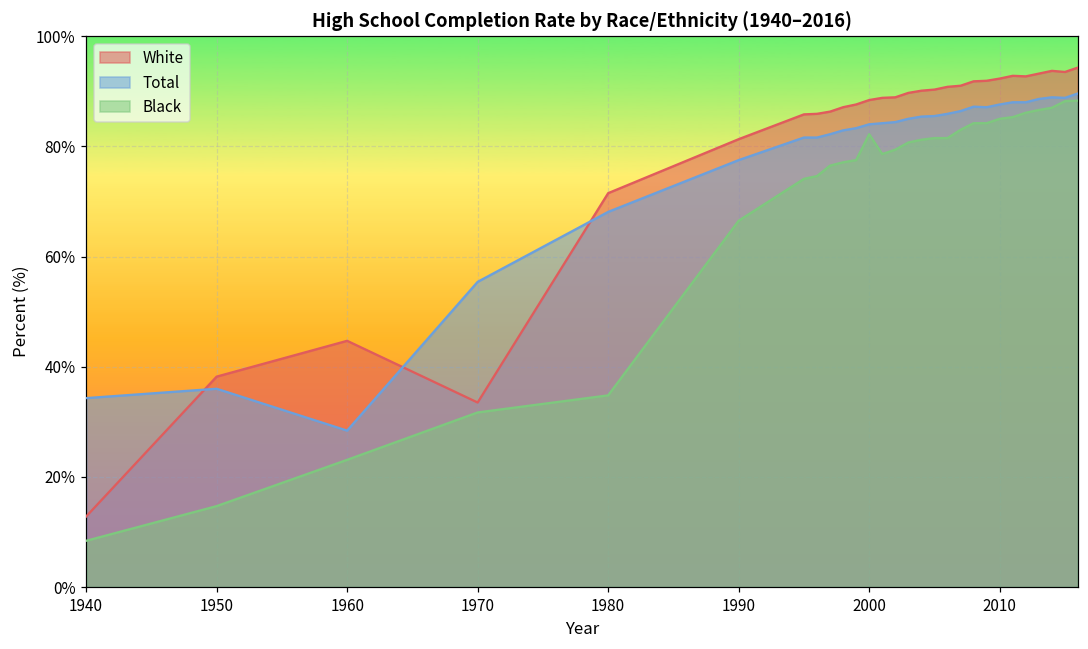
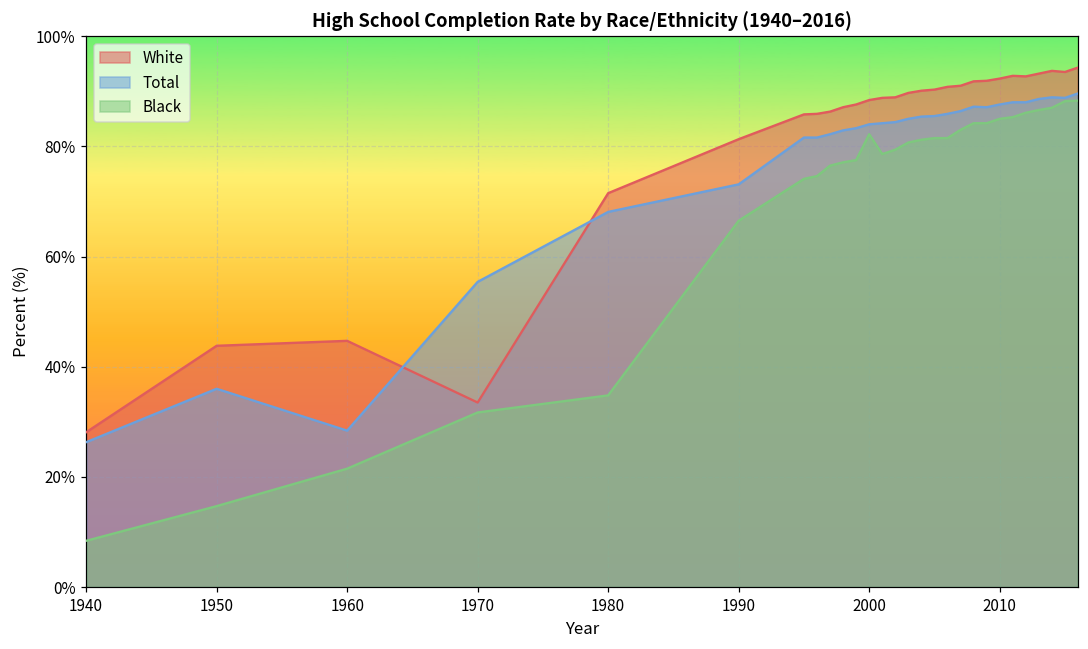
White, 1940: 13% -> 28%
Total, 1940: 34% -> 26%
White, 1950: 38% -> 44%
Black, 1960: 23% -> 22%
Total, 1990: 78% -> 73%
